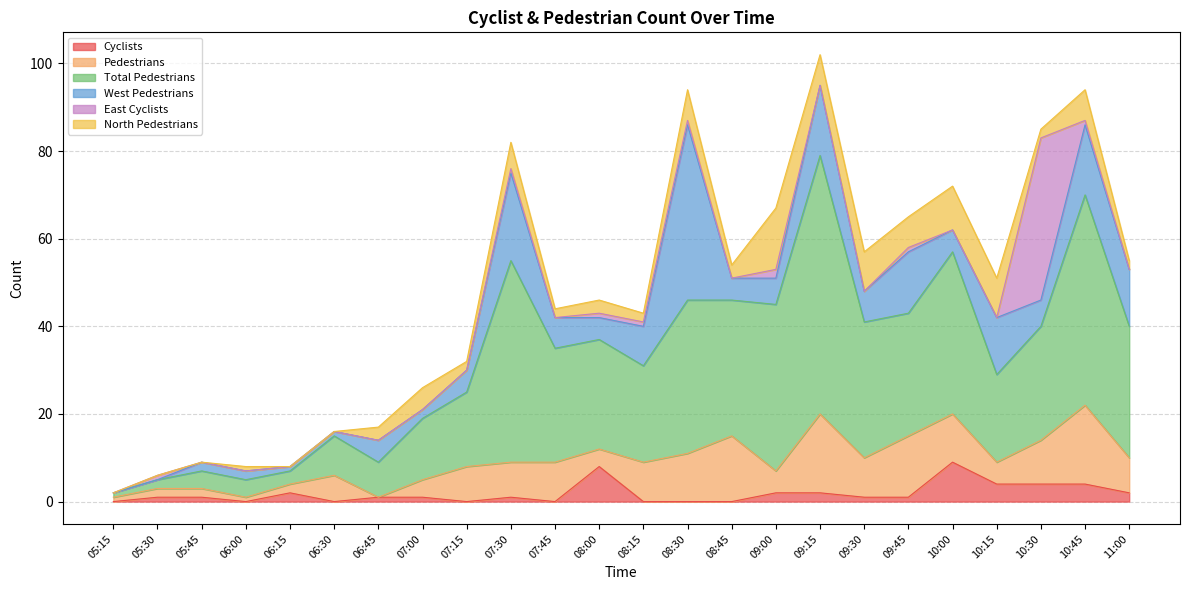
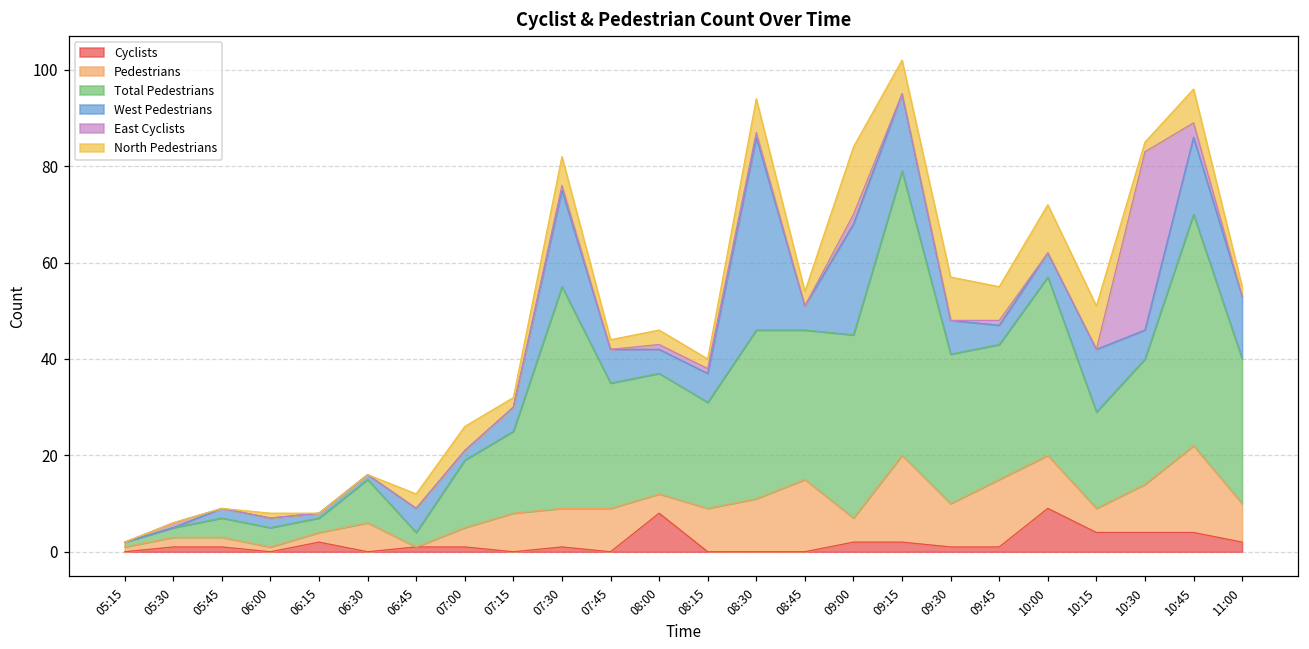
Total Pedestrians, 06:45: 8 -> 3
West Pedestrians, 08:15: 9 -> 6
West Pedestrians, 09:00: 6 -> 23
West Pedestrians, 09:45: 14 -> 4
East Cyclists, 10:45: 1 -> 3
